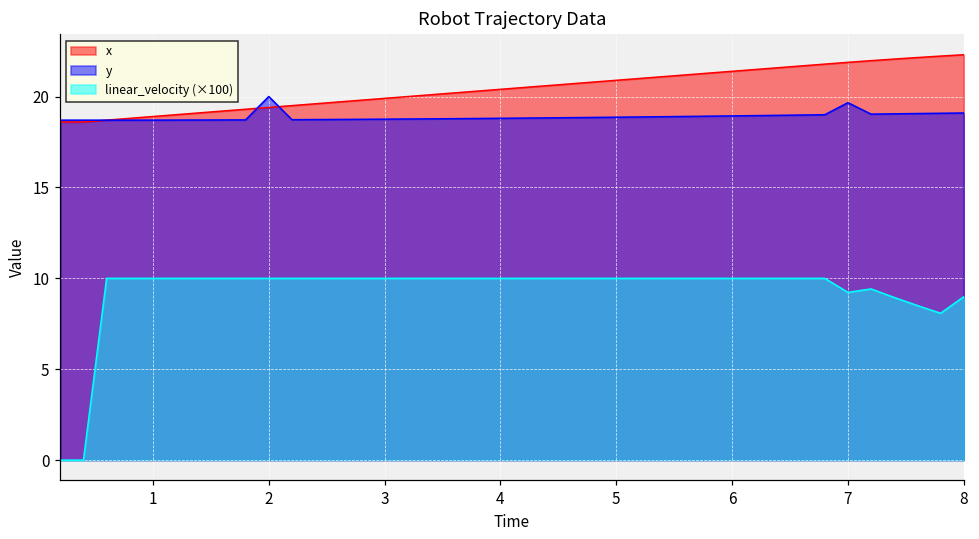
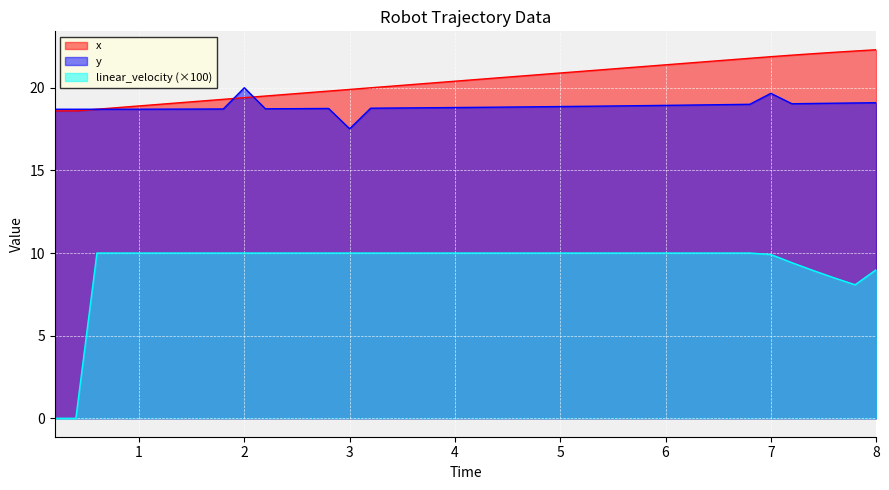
y, 3: 18.8 -> 17.5
linear_velocity (×100), 7: 9.2 -> 9.9
